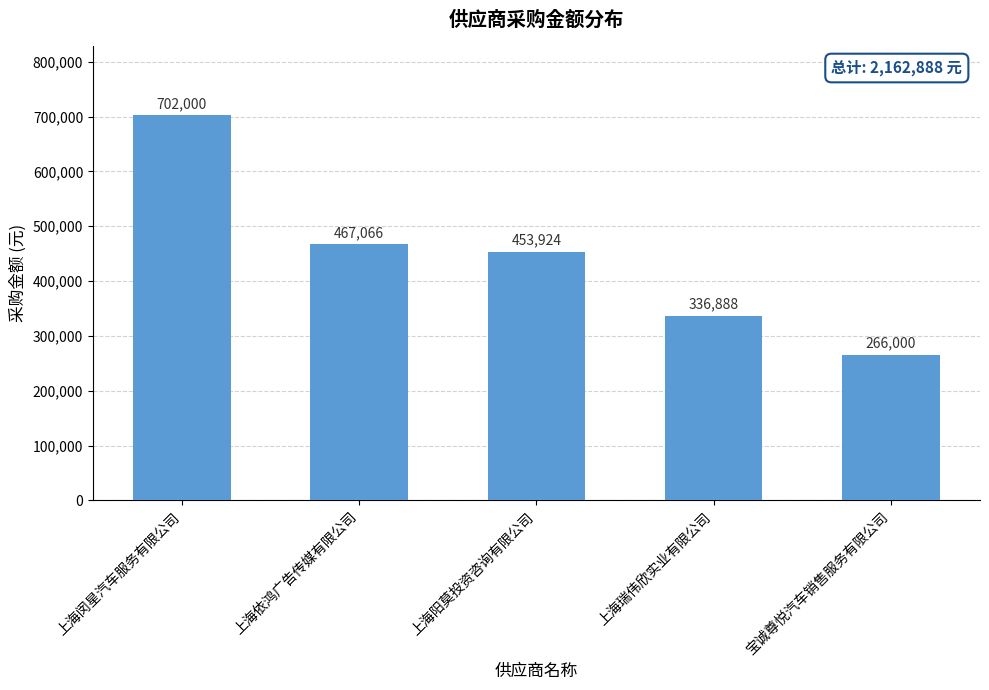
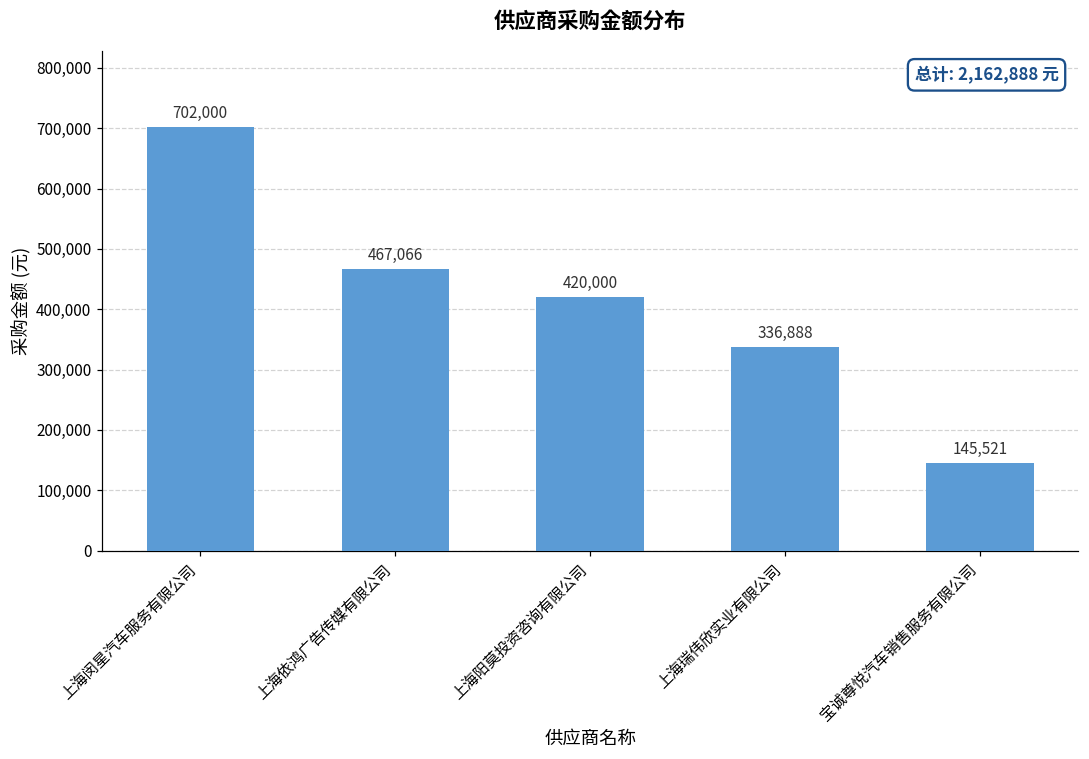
上海阳莫投资咨询有限公司: 453,924 -> 420,000
宝诚尊悦汽车销售服务有限公司: 266,000 -> 145,521
